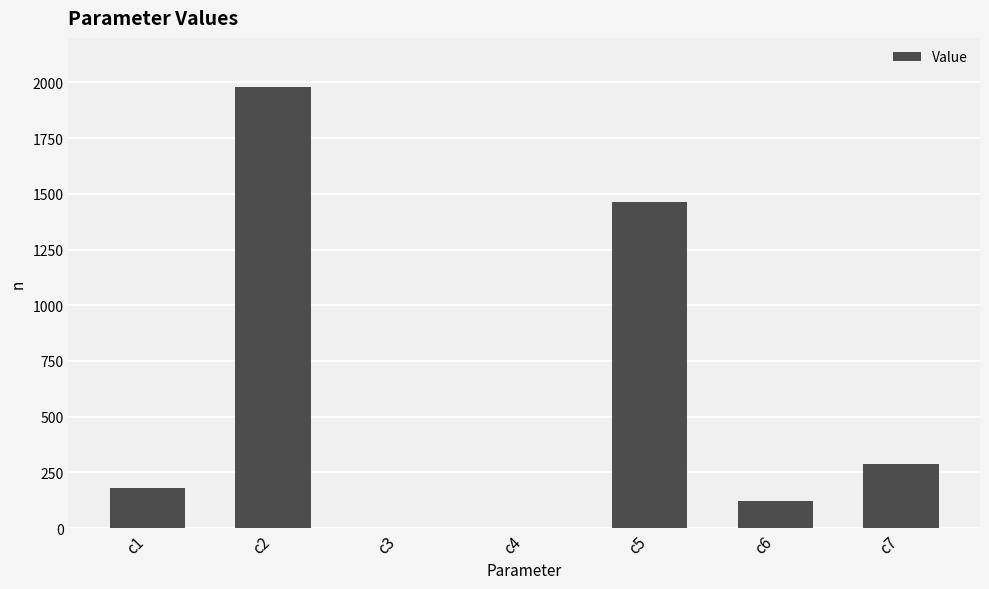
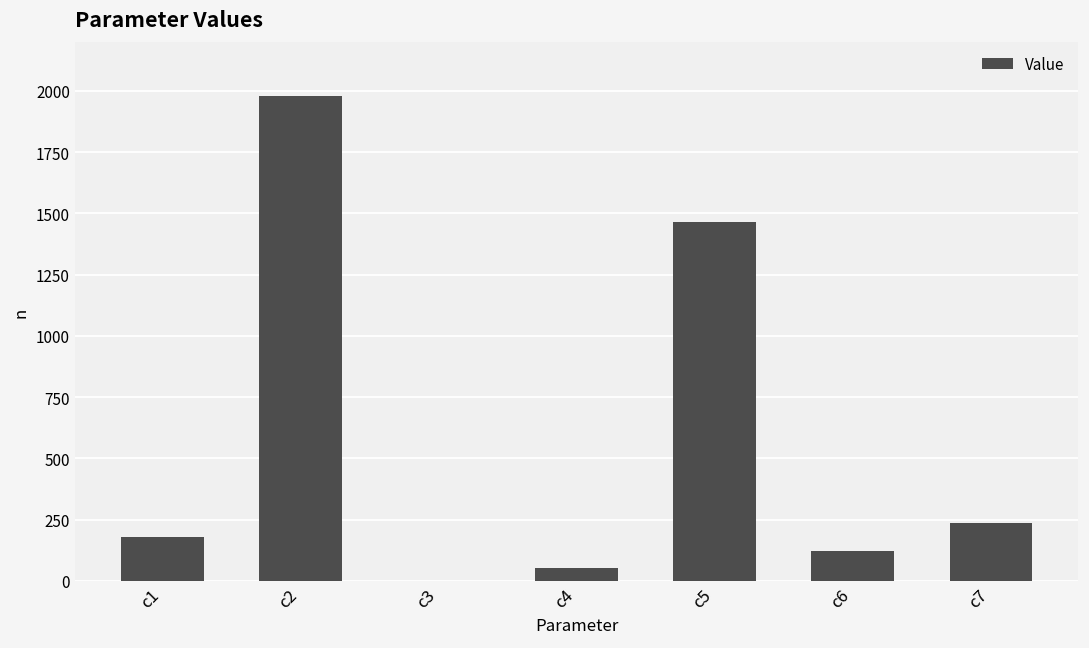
c4: 0 -> 50
c7: 290 -> 240
